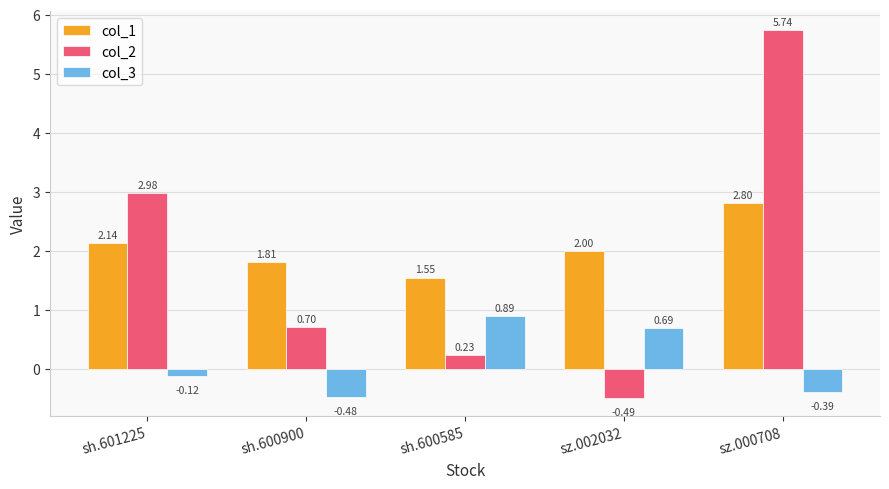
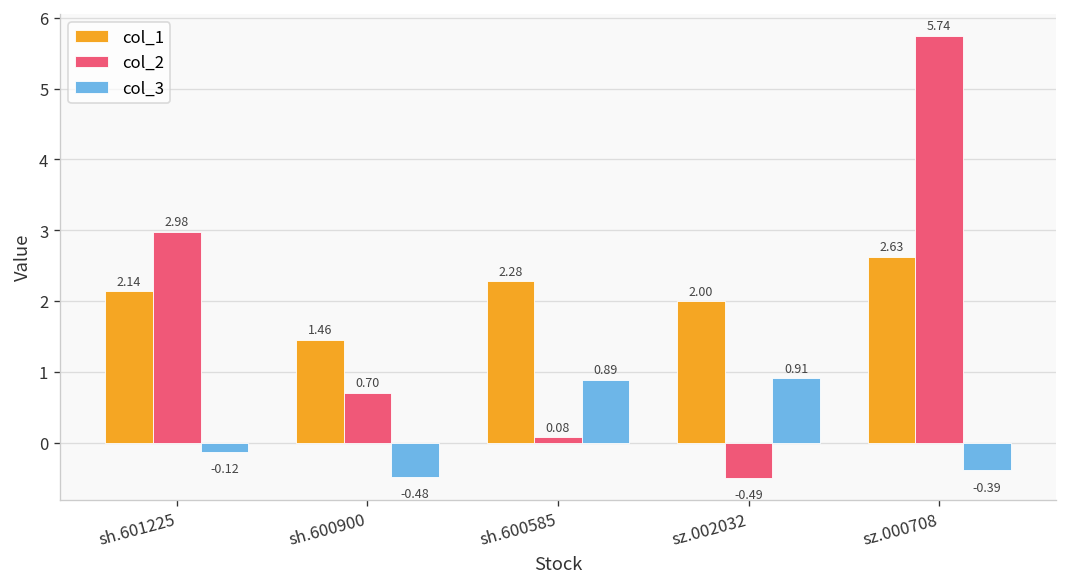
col_1, sh.600900: 1.81 -> 1.46
col_1, sh.600585: 1.55 -> 2.28
col_2, sh.600585: 0.23 -> 0.08
col_3, sz.002032: 0.69 -> 0.91
col_1, sz.000708: 2.80 -> 2.63
